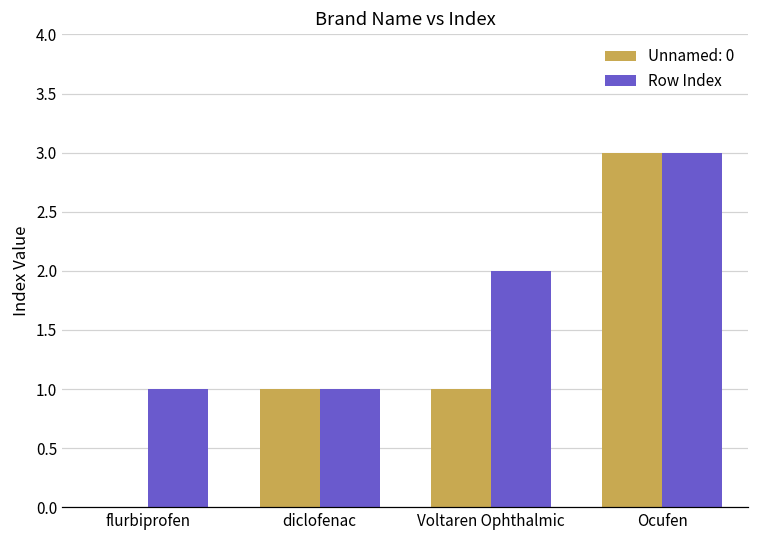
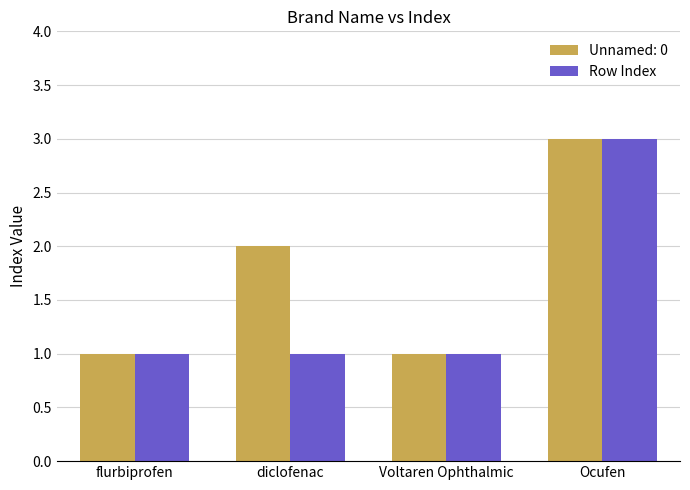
Unnamed: 0, flurbiprofen: 0 -> 1
Unnamed: 0, diclofenac: 1 -> 2
Row Index, Voltaren Ophthalmic: 2 -> 1
